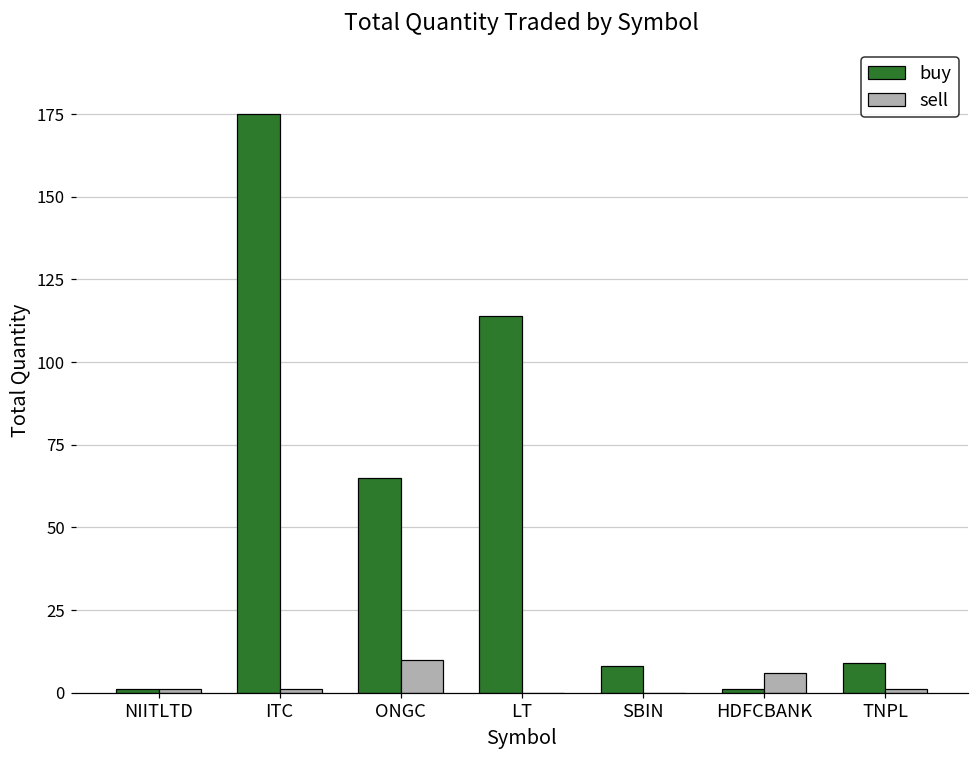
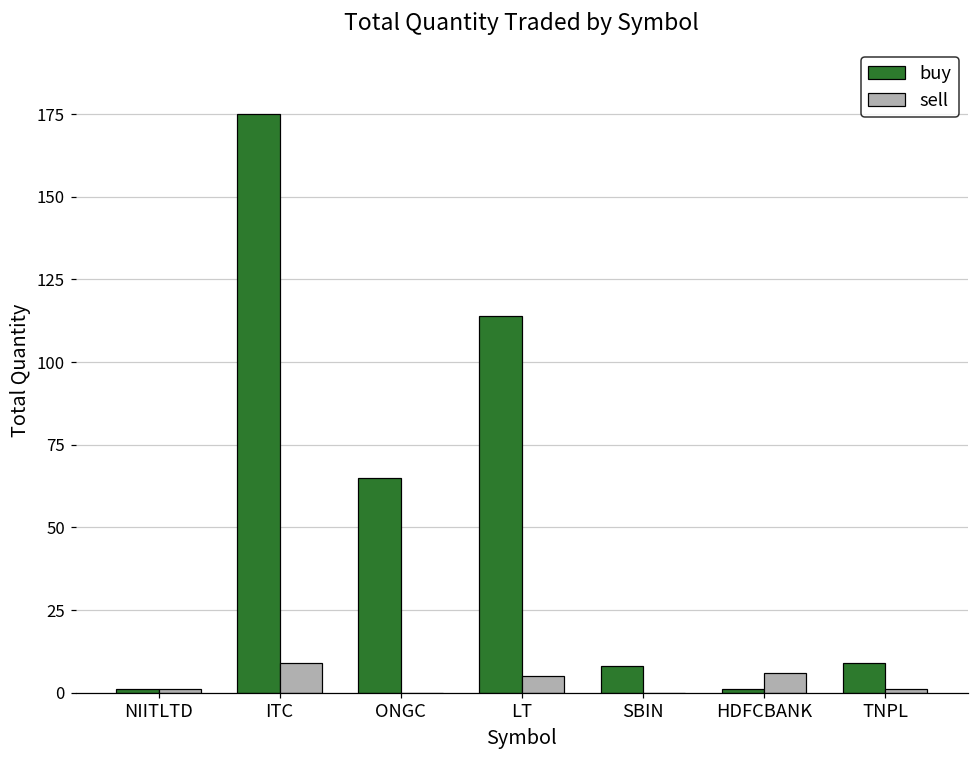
sell, ITC: 1 -> 9
sell, ONGC: 10 -> 0
sell, LT: 0 -> 5
